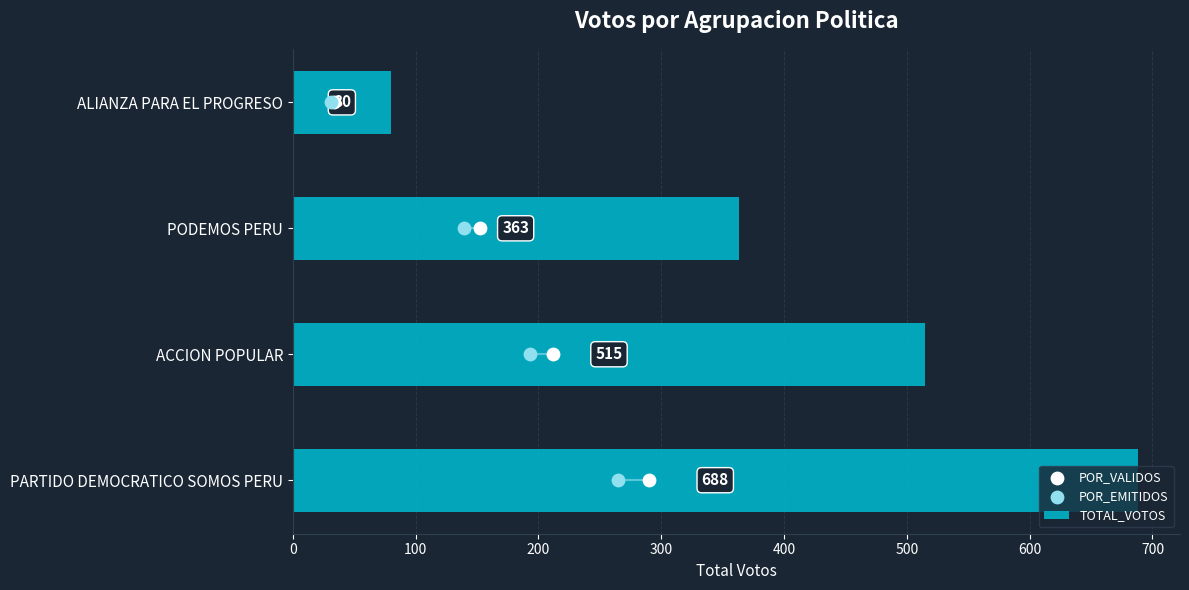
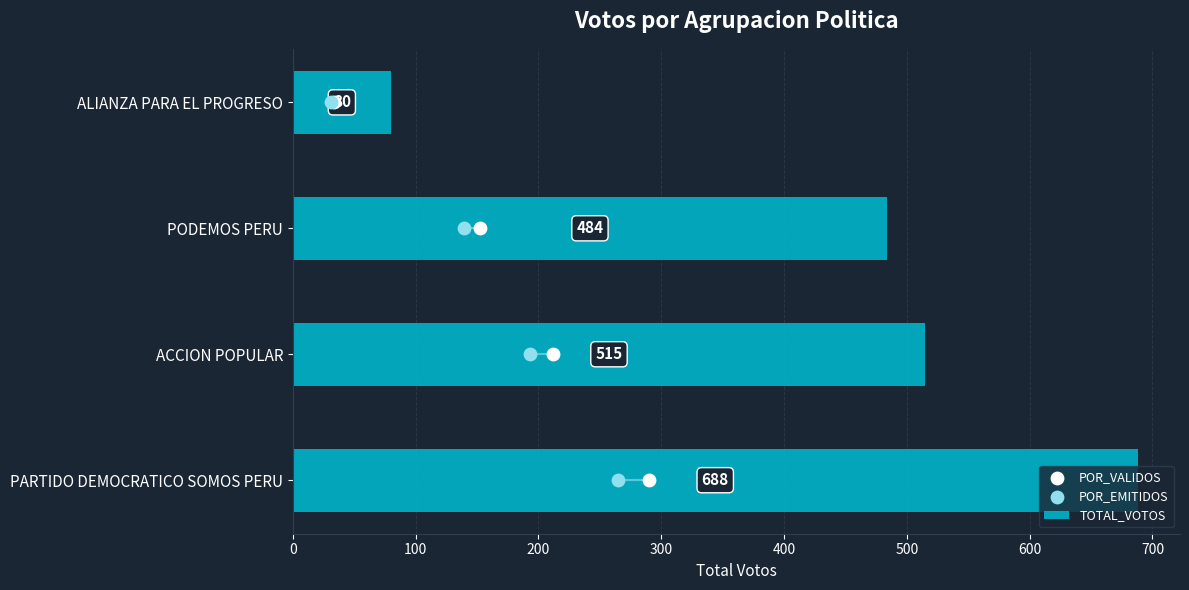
TOTAL_VOTOS, PODEMOS PERU: 363 -> 484
